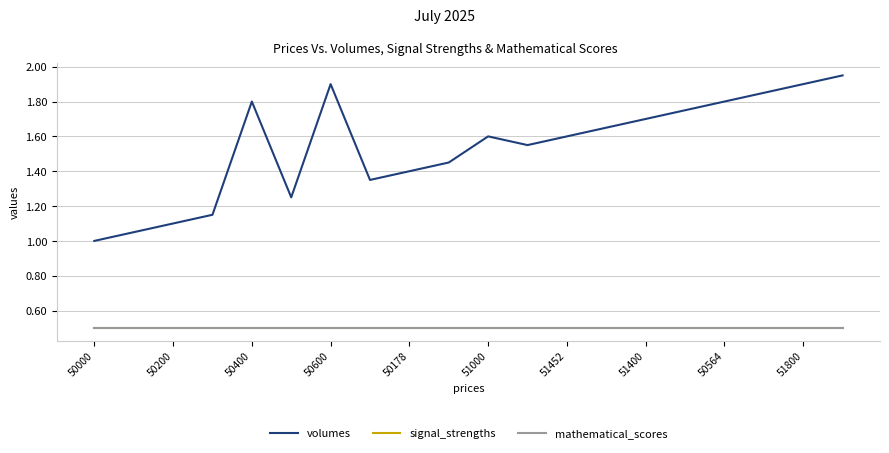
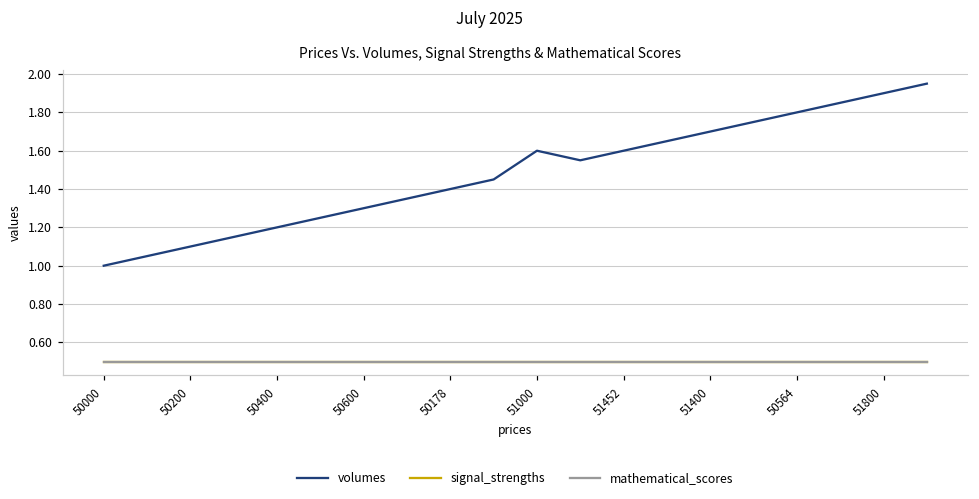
volumes, 50400: 1.8 -> 1.2
volumes, 50600: 1.9 -> 1.3
